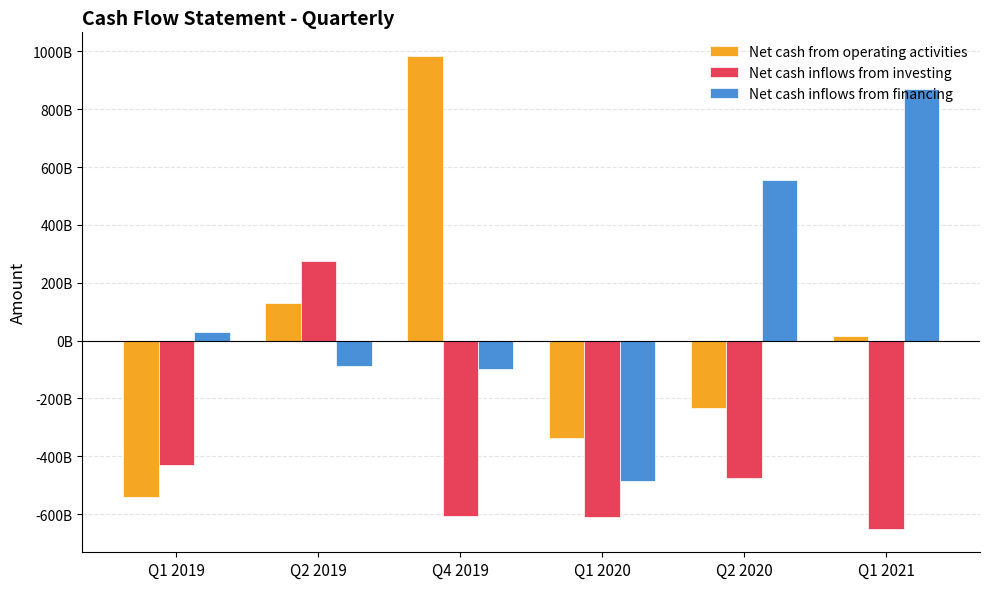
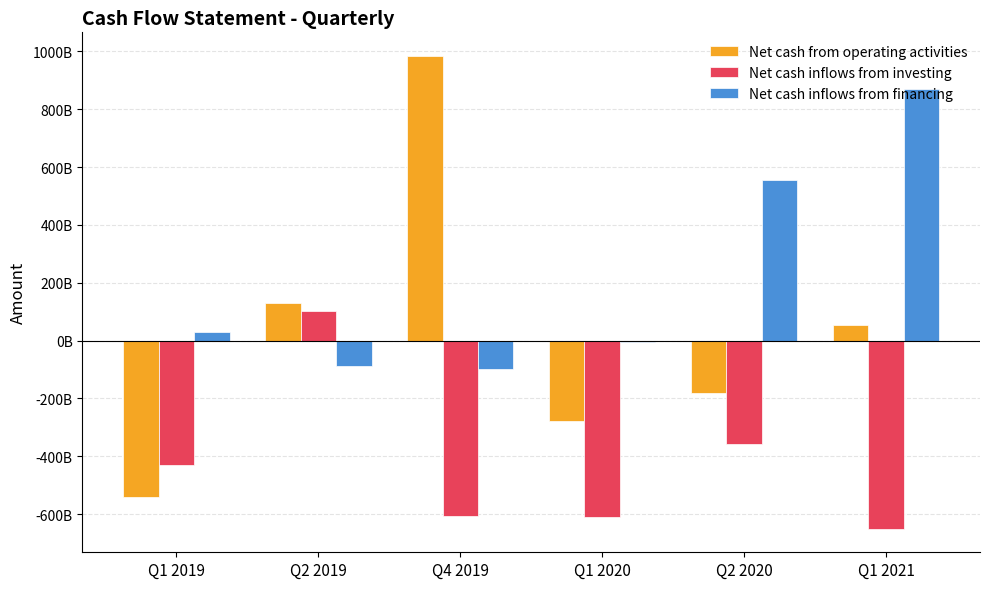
Net cash inflows from investing, Q2 2019: 270000000000 -> 100000000000
Net cash from operating activities, Q1 2020: -340000000000 -> -280000000000
Net cash inflows from financing, Q1 2020: -490000000000 -> 0
Net cash from operating activities, Q2 2020: -230000000000 -> -180000000000
Net cash inflows from investing, Q2 2020: -470000000000 -> -360000000000
Net cash from operating activities, Q1 2021: 20000000000 -> 50000000000
